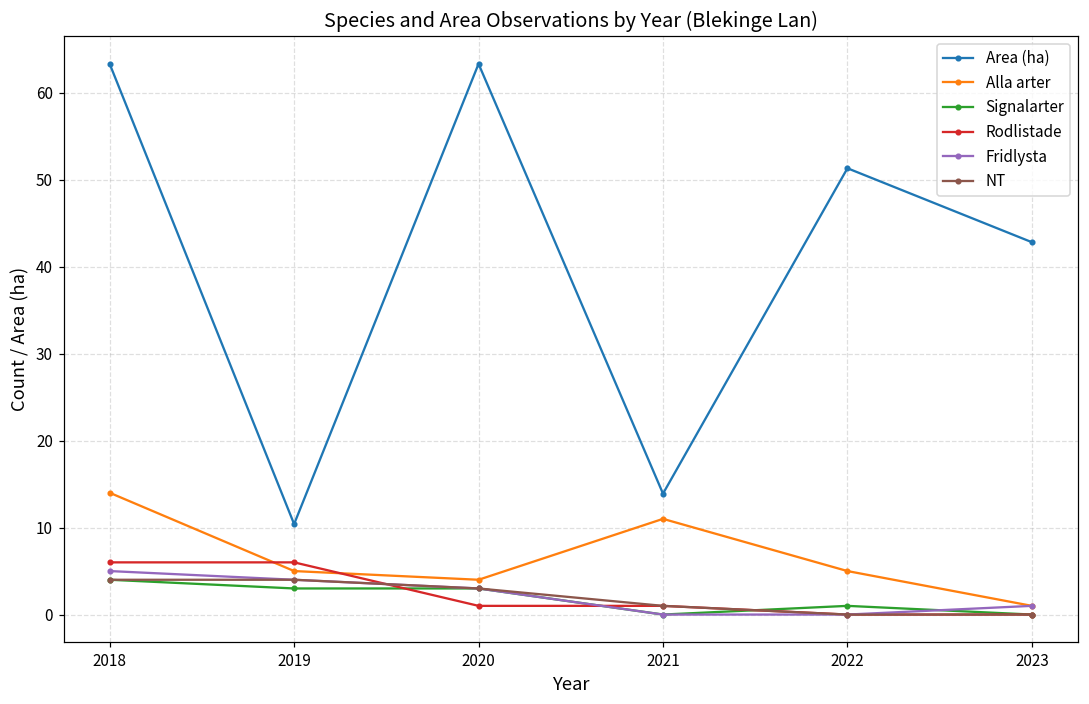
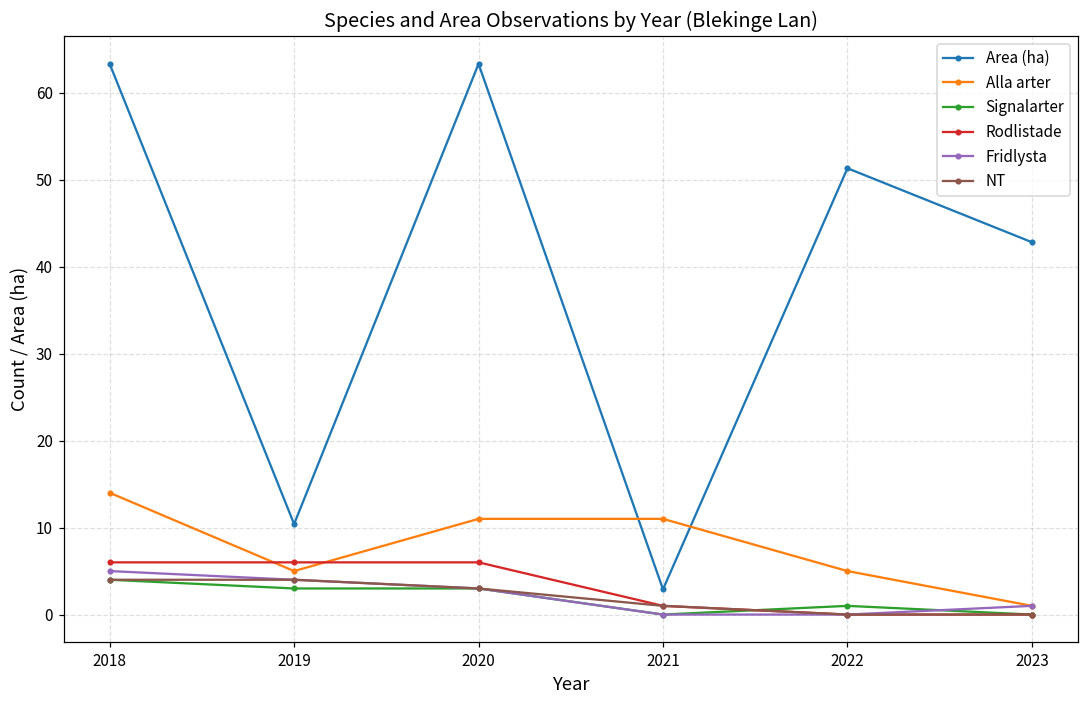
Alla arter, 2020: 4 -> 11
Rodlistade, 2020: 1 -> 6
Area (ha), 2021: 14 -> 3
